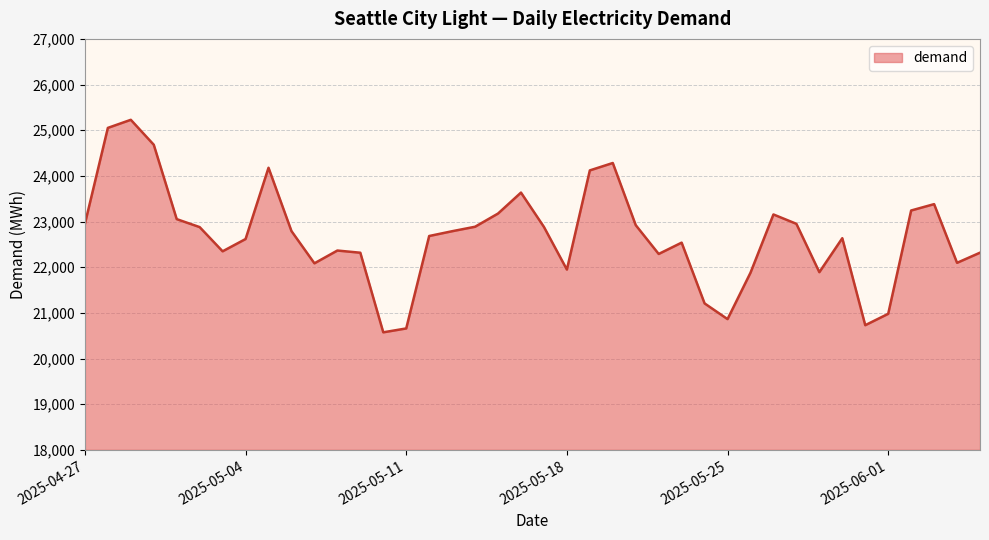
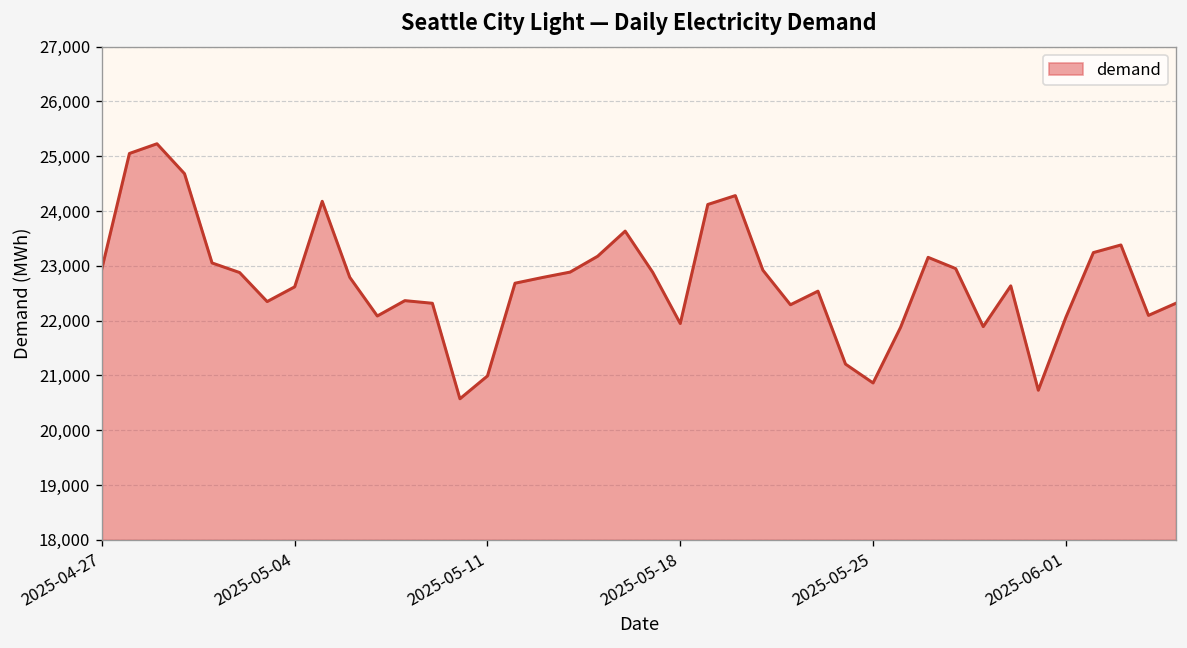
2025-05-11: 20,700 -> 21,000
2025-06-01: 21,000 -> 22,100
